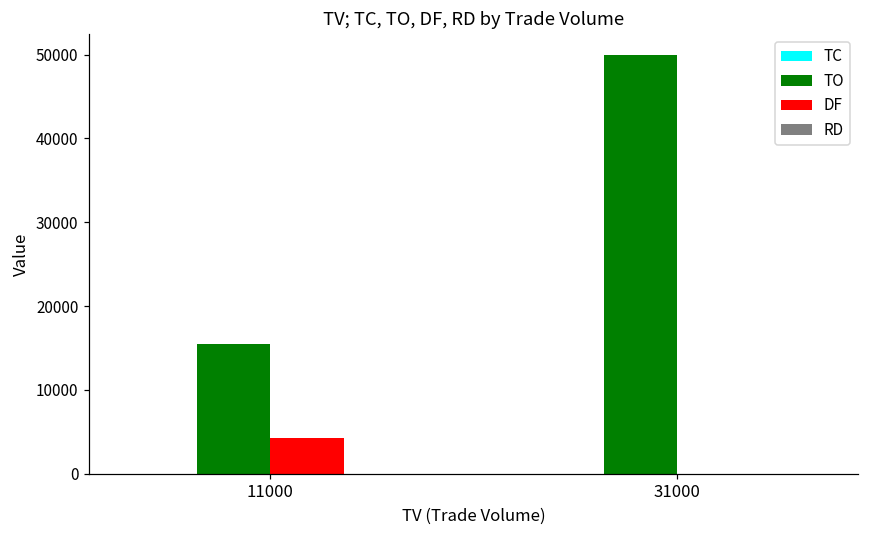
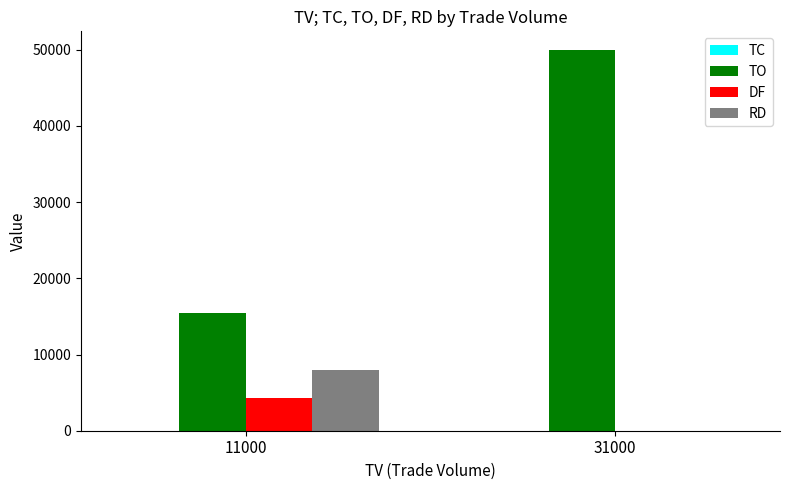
RD, 11000: 0 -> 8000
